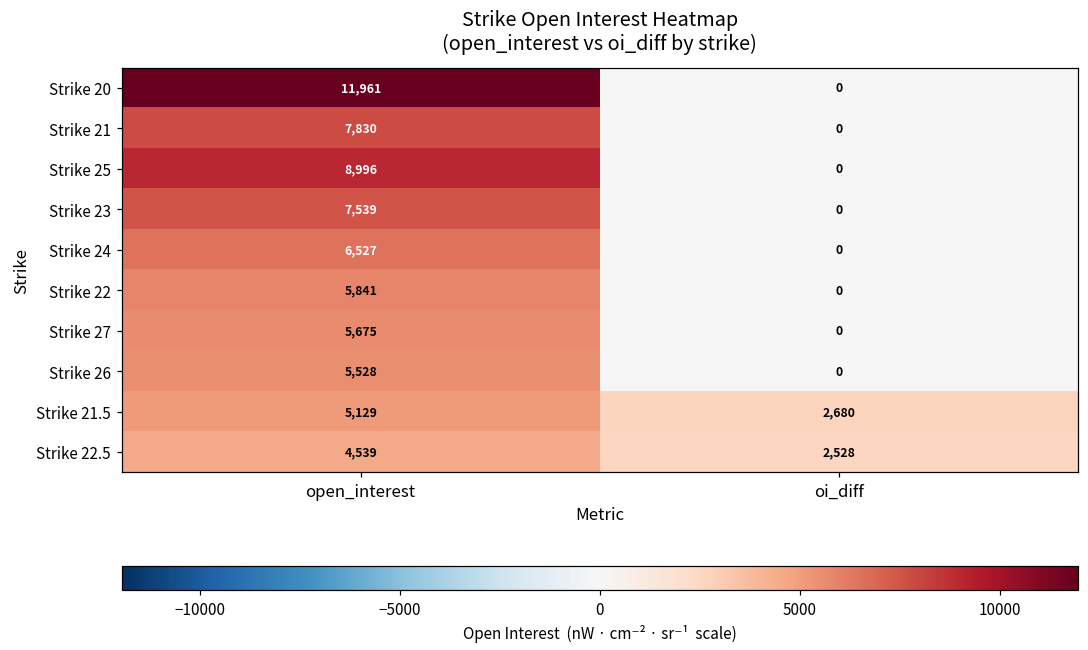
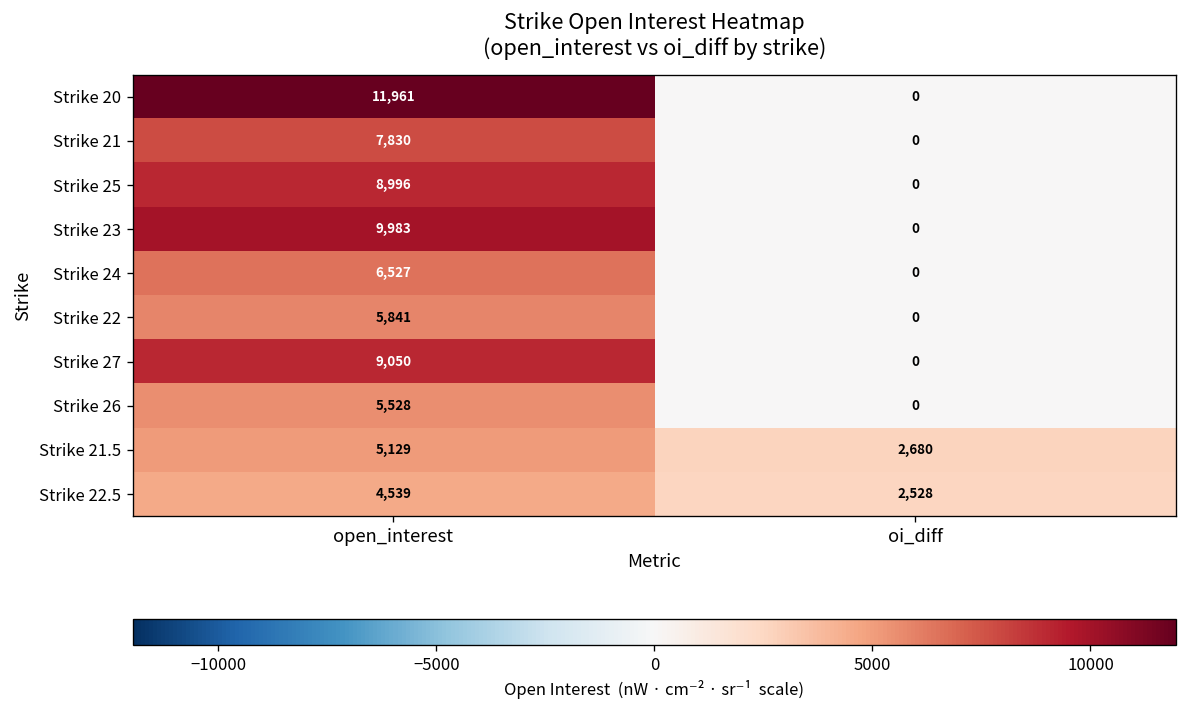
Strike 23, open_interest: 7,539 -> 9,983
Strike 27, open_interest: 5,675 -> 9,050
